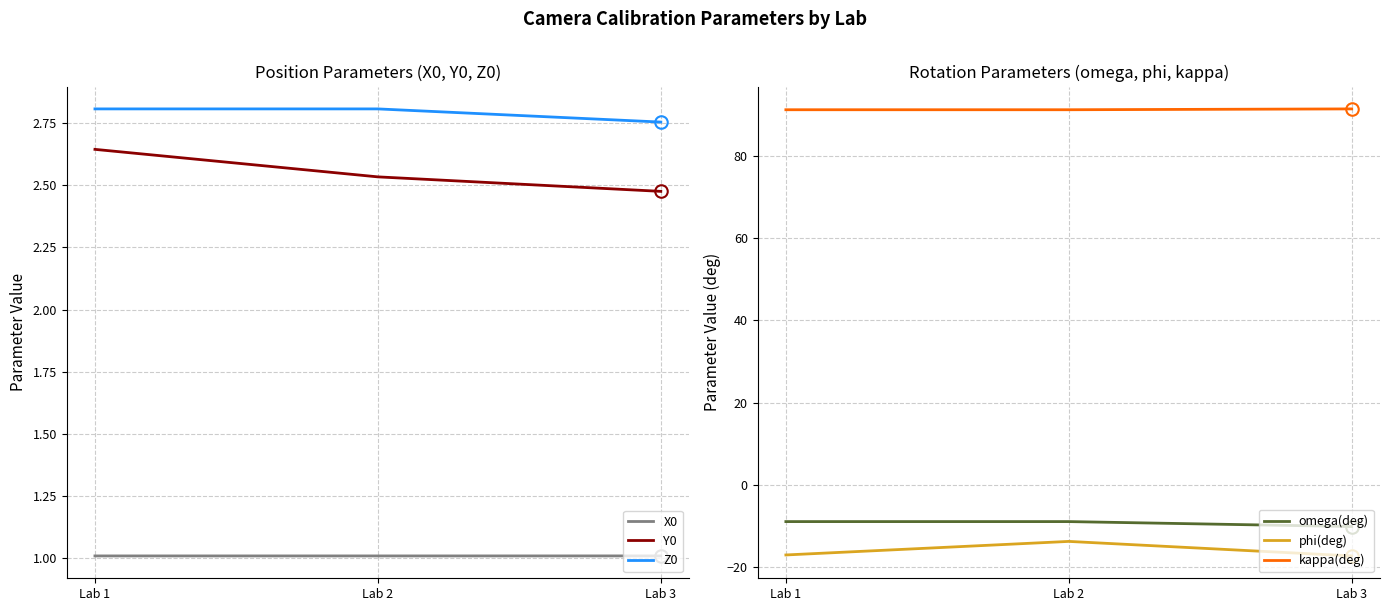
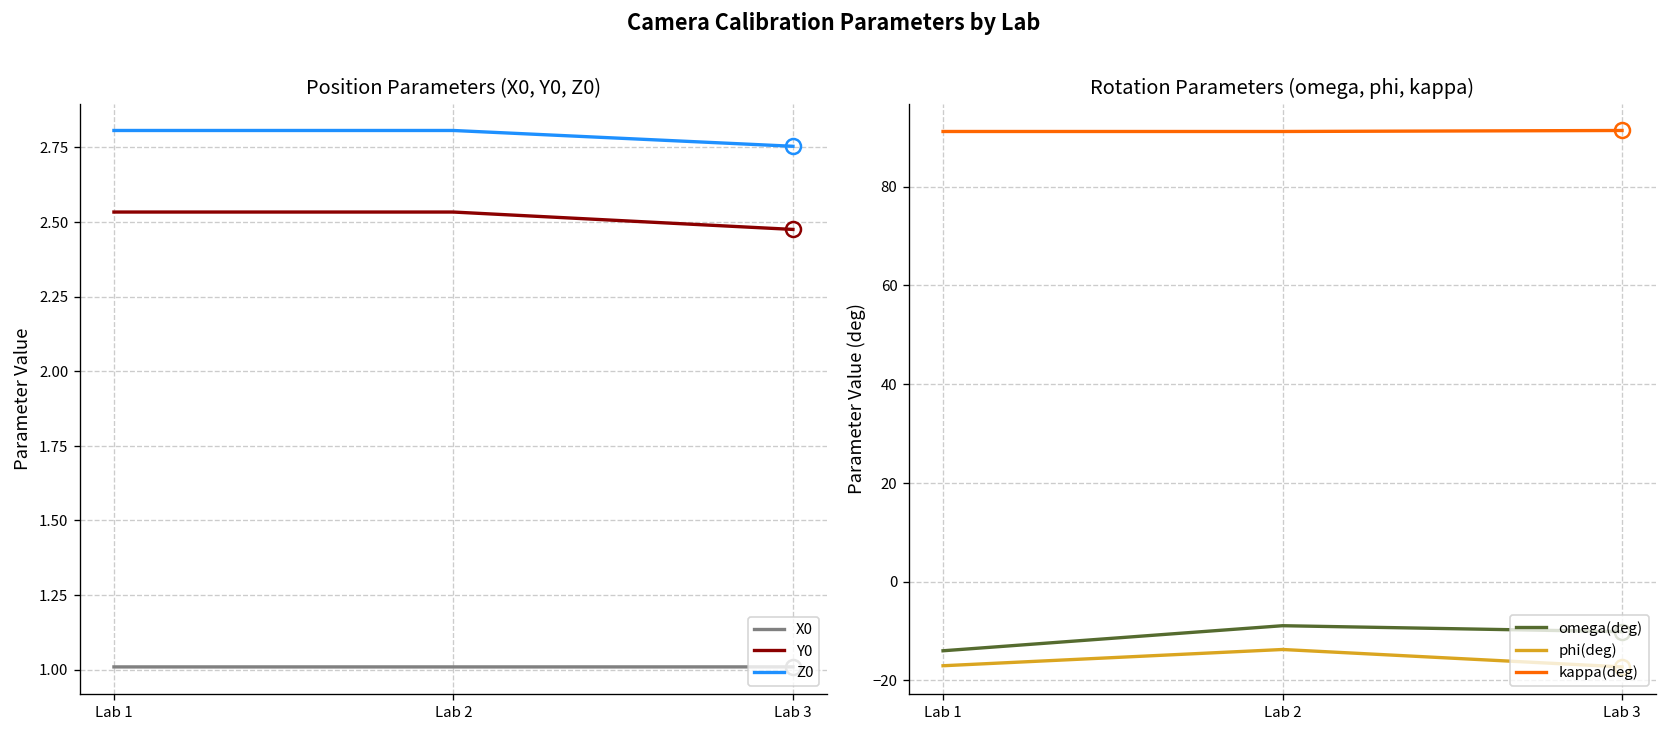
Position Parameters (X0, Y0, Z0), Y0, Lab 1: 2.64 -> 2.53
Rotation Parameters (omega, phi, kappa), omega(deg), Lab 1: -9 -> -14
